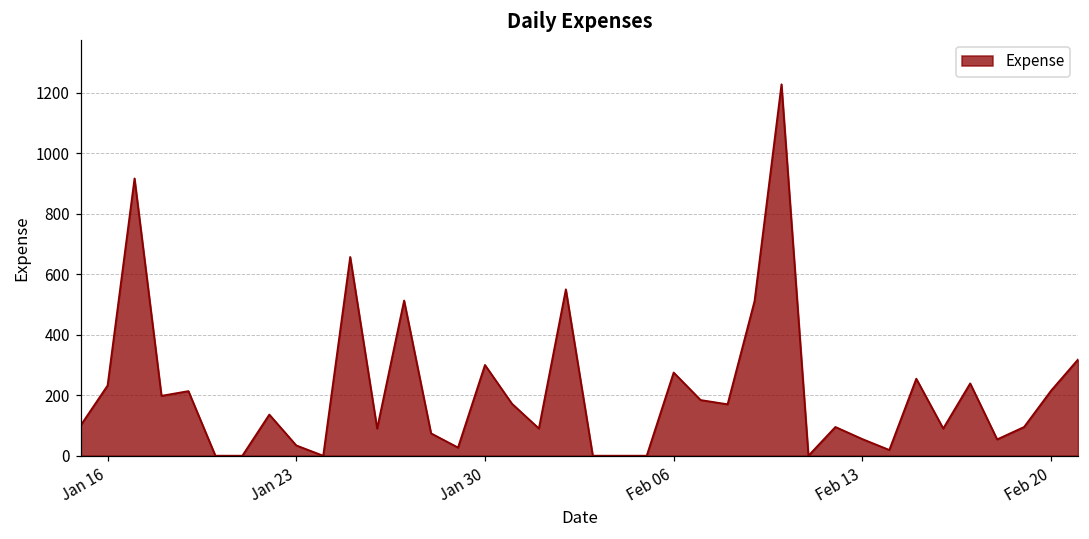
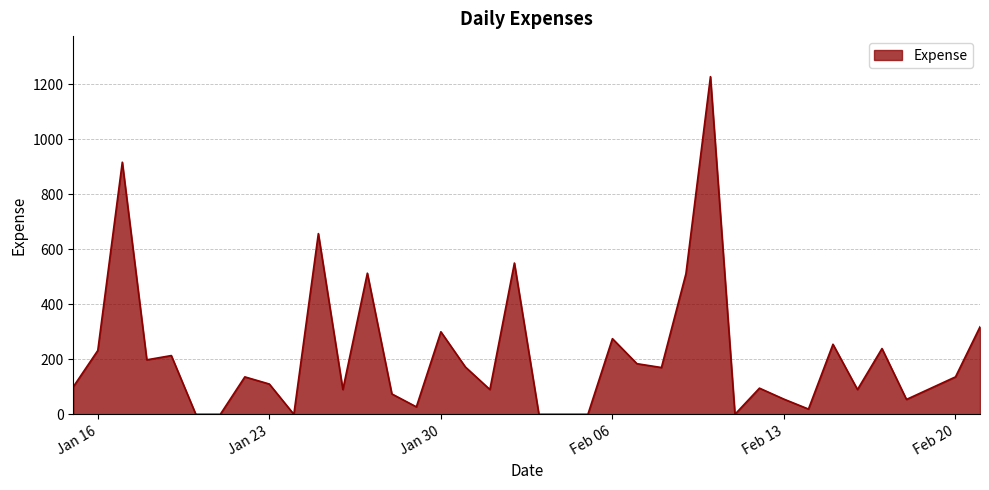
Jan 23: 30 -> 110
Feb 20: 220 -> 140
